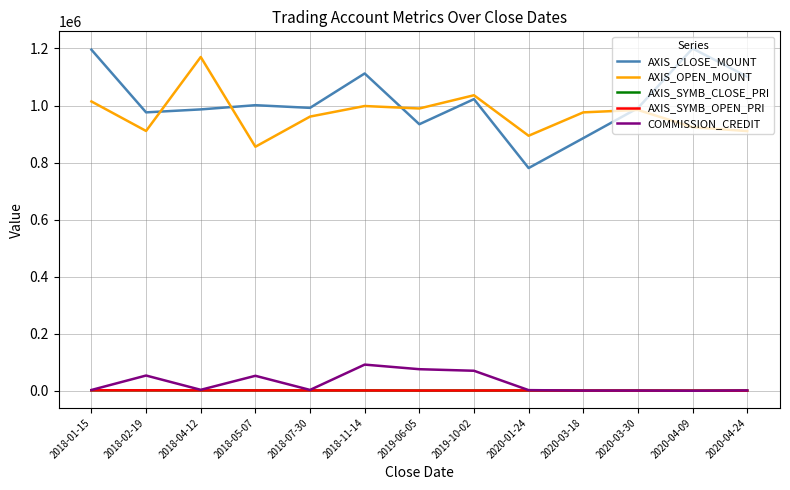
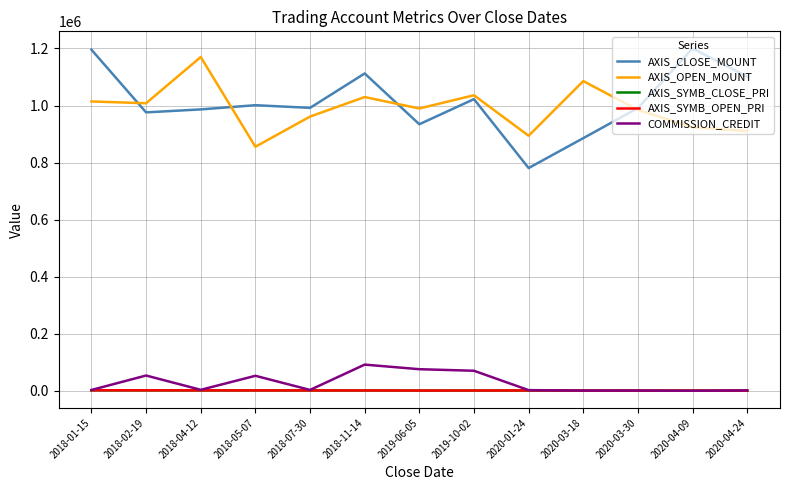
AXIS_OPEN_MOUNT, 2018-02-19: 910000 -> 1010000
AXIS_OPEN_MOUNT, 2018-11-14: 1000000 -> 1030000
AXIS_OPEN_MOUNT, 2020-03-18: 980000 -> 1090000
